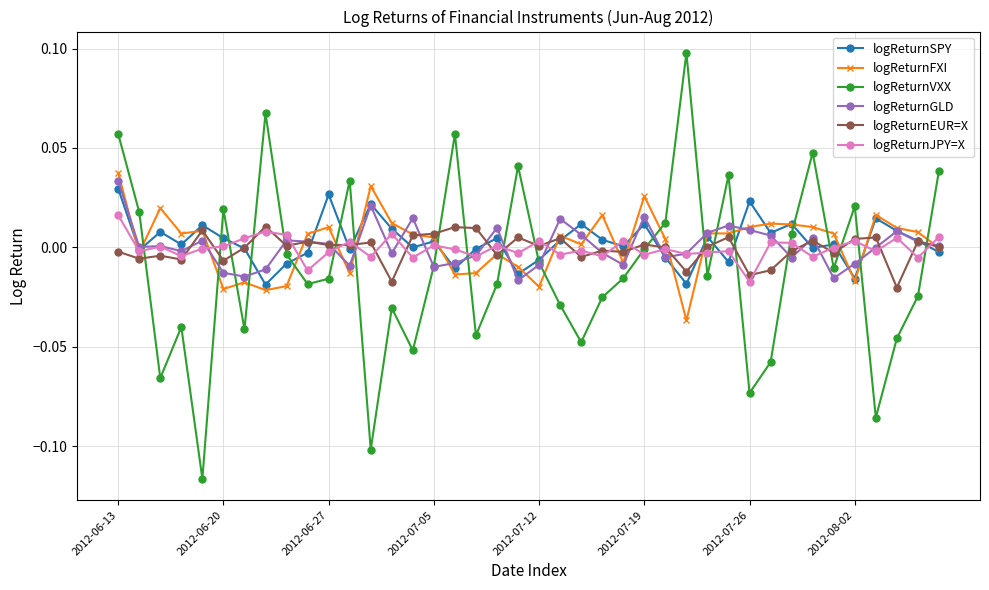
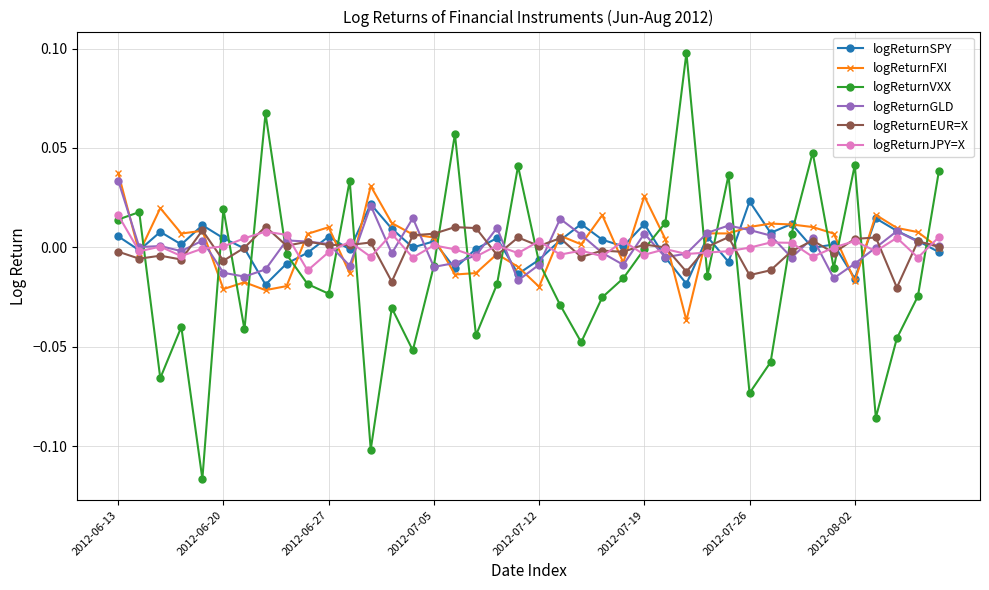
logReturnSPY, 2012-06-13: 0.030 -> 0.006
logReturnVXX, 2012-06-13: 0.057 -> 0.014
logReturnSPY, 2012-06-27: 0.027 -> 0.005
logReturnVXX, 2012-06-27: -0.016 -> -0.023
logReturnGLD, 2012-07-19: 0.015 -> 0.007
logReturnJPY=X, 2012-07-26: -0.017 -> 0.000
logReturnVXX, 2012-08-02: 0.021 -> 0.041
